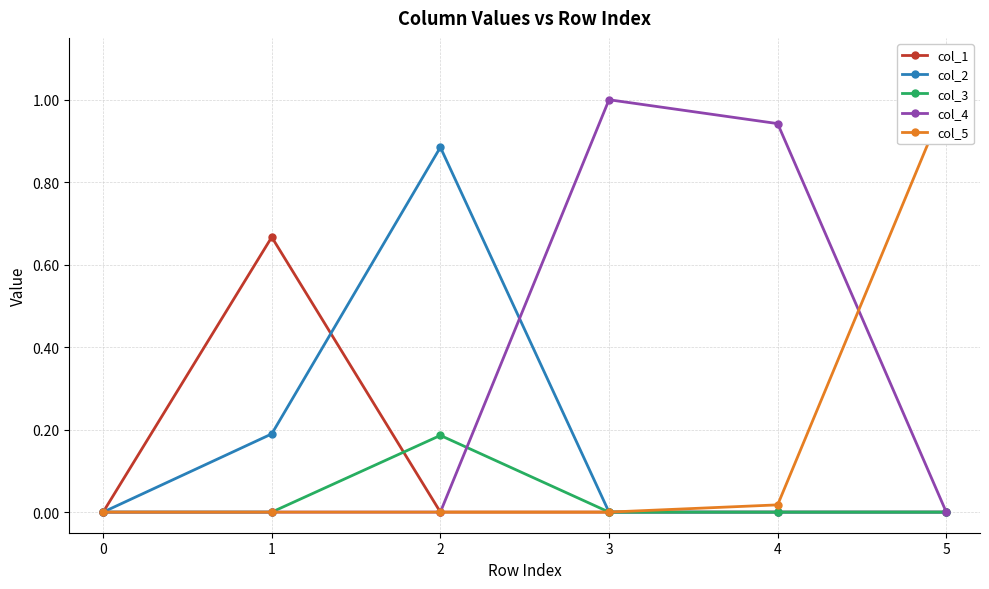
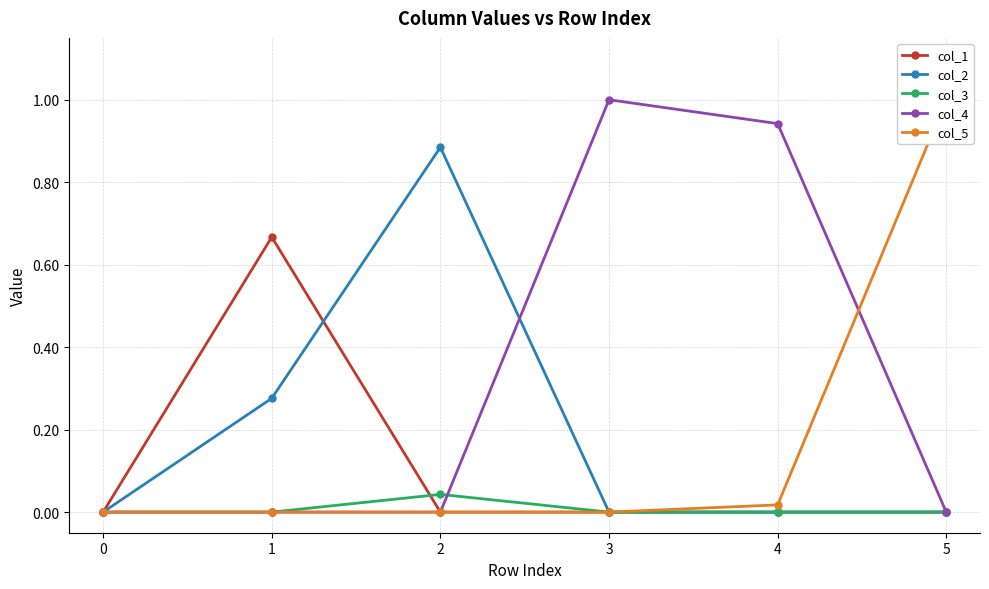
col_2, 1: 0.19 -> 0.28
col_3, 2: 0.19 -> 0.04
